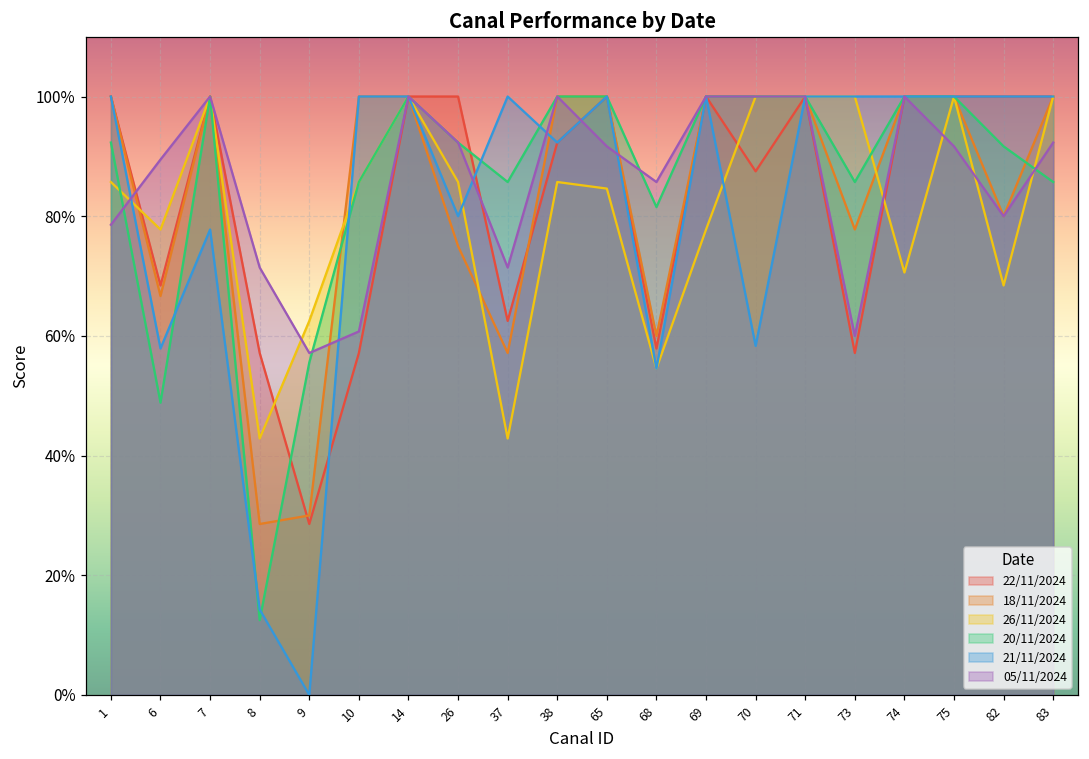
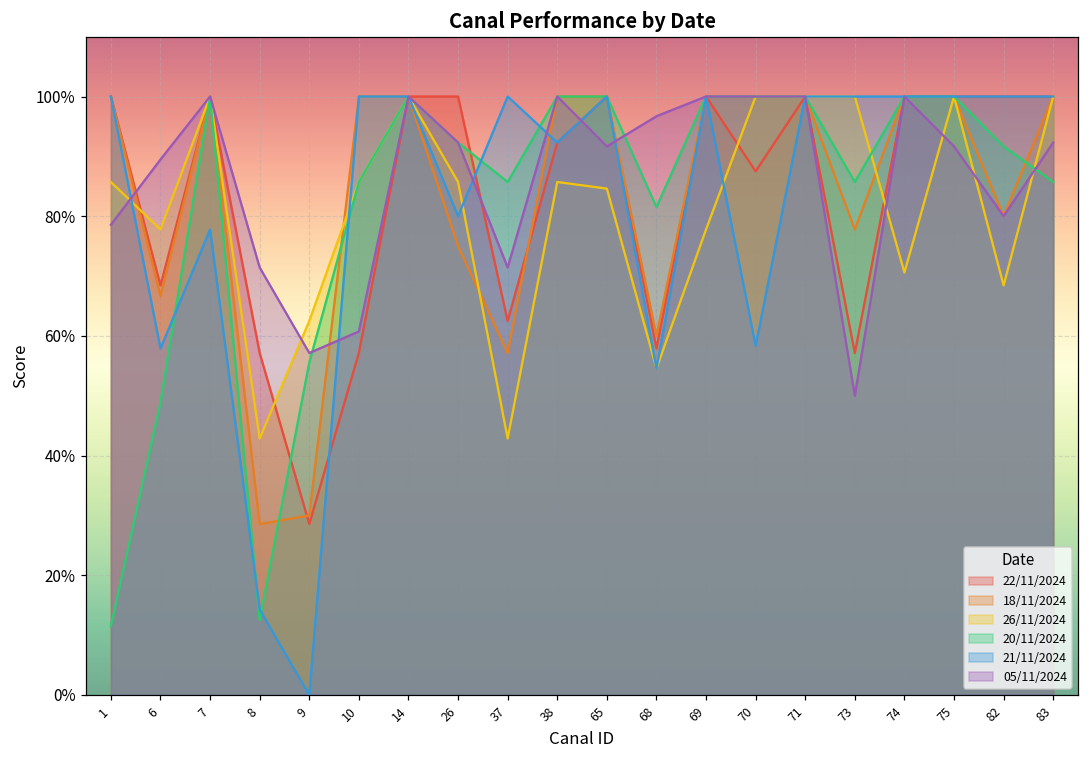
20/11/2024, 1: 92% -> 12%
05/11/2024, 68: 86% -> 97%
05/11/2024, 73: 60% -> 50%
